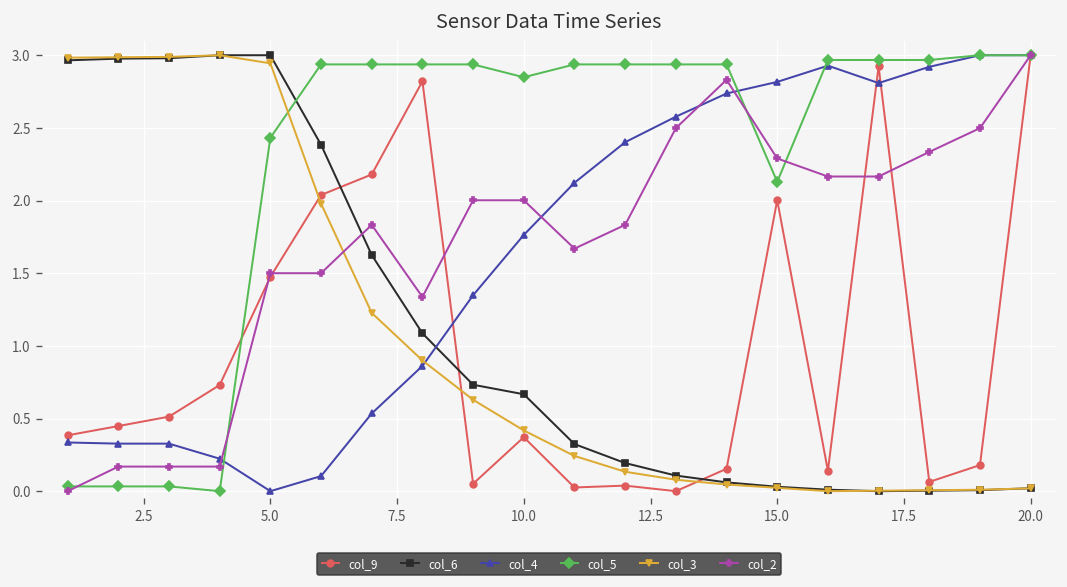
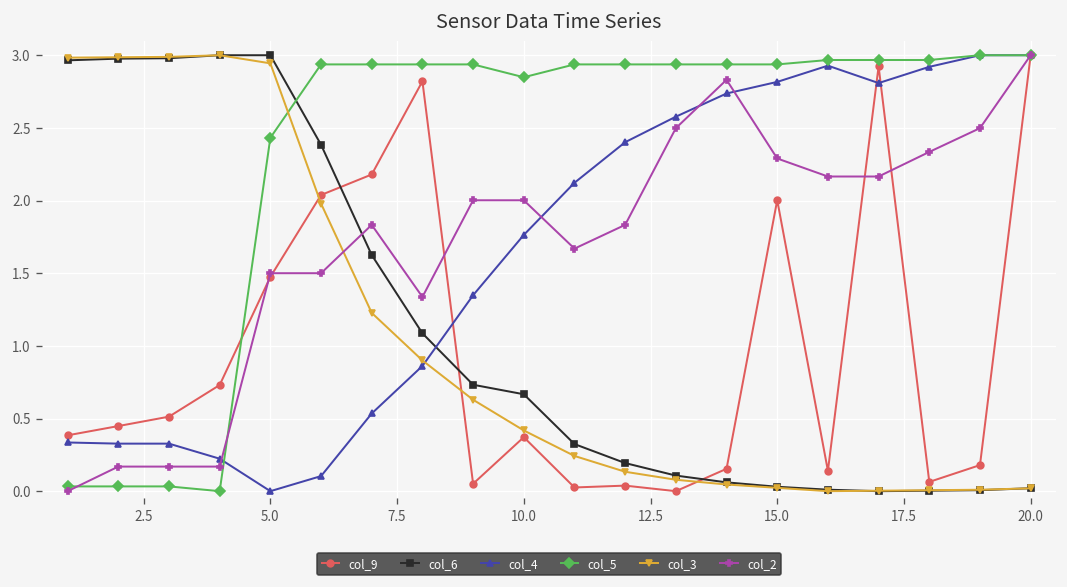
col_5, 15.0: 2.13 -> 2.94
